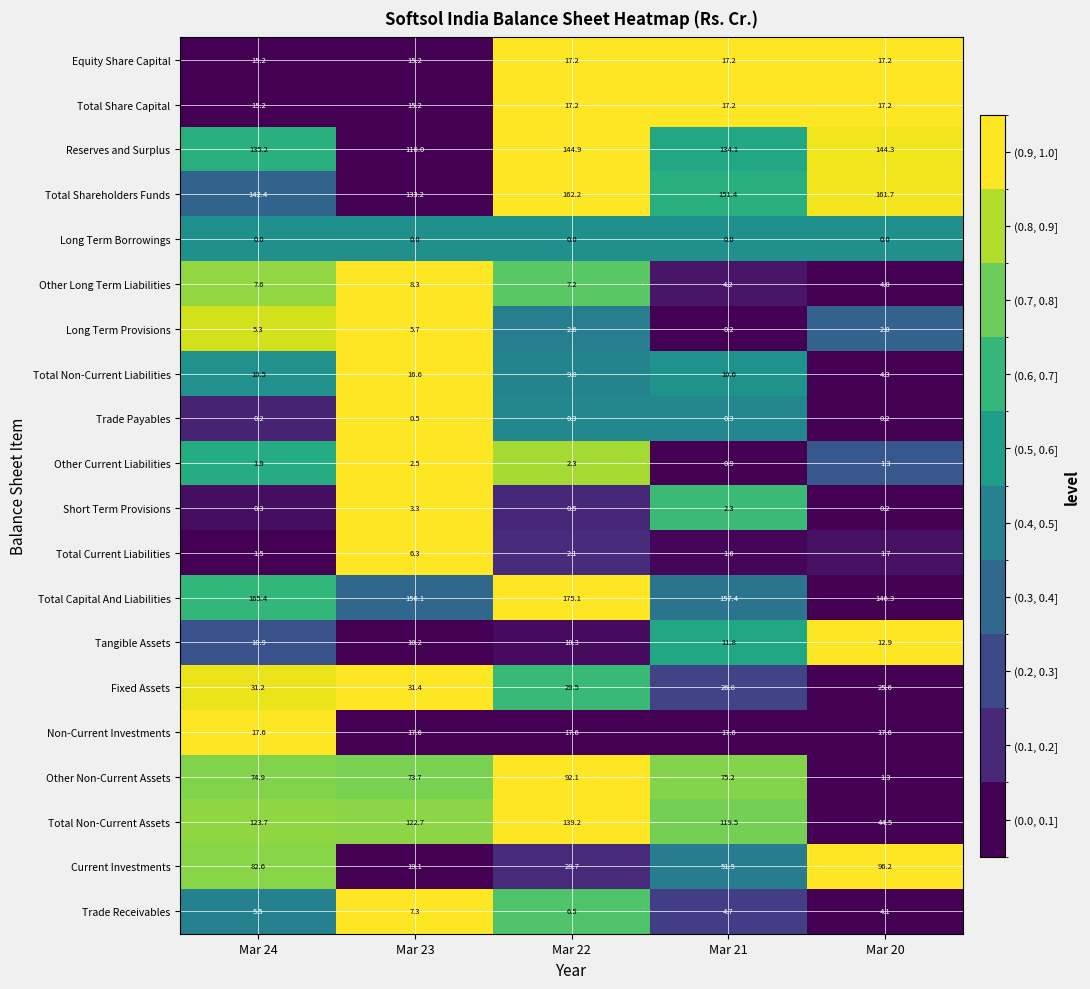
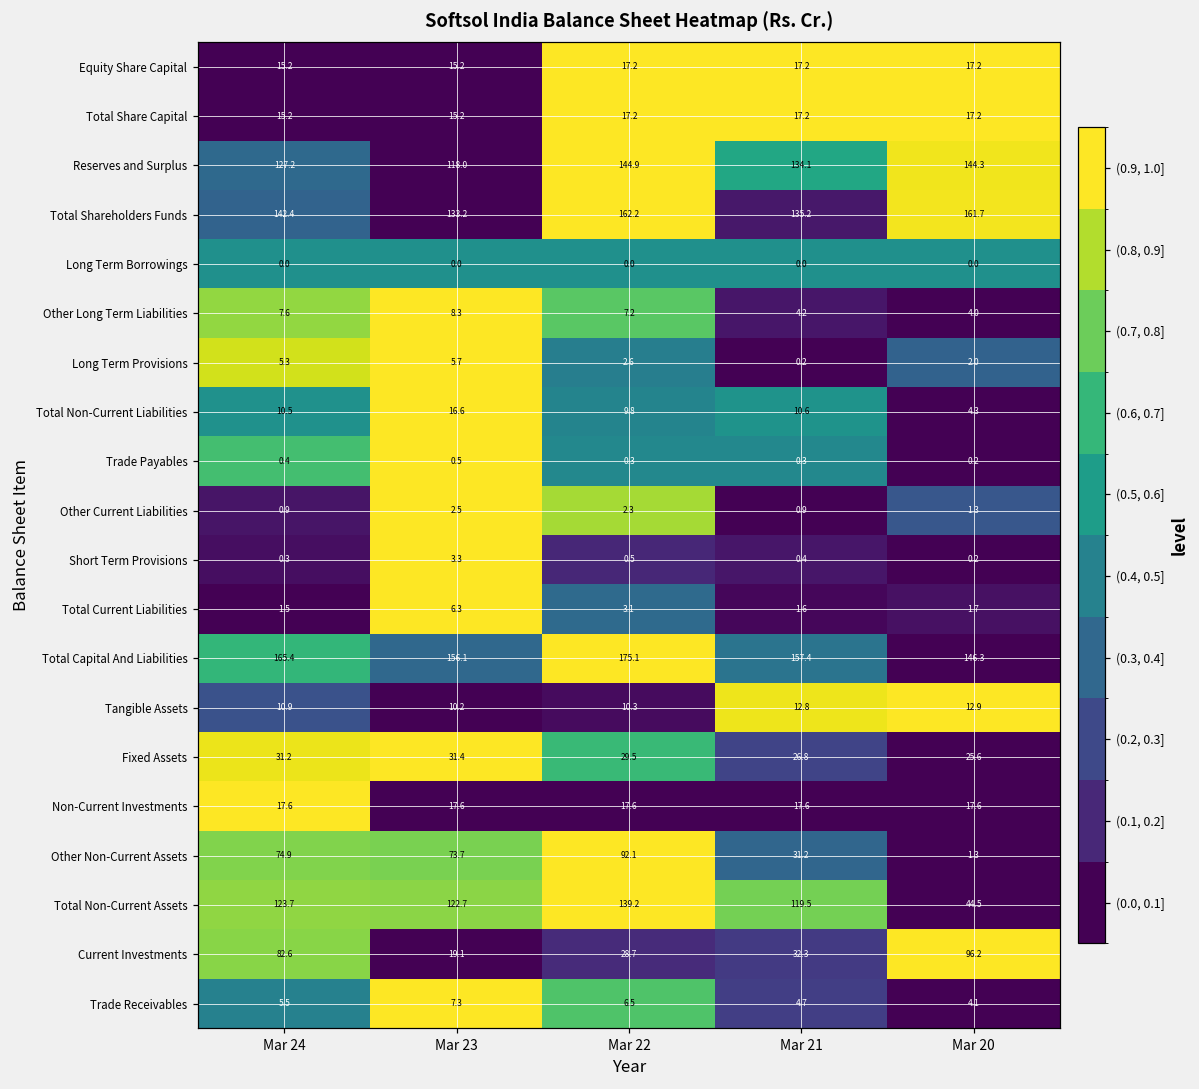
Reserves and Surplus, Mar 24: 135.2 -> 127.2
Total Shareholders Funds, Mar 21: 151.4 -> 135.2
Trade Payables, Mar 24: 0.2 -> 0.4
Other Current Liabilities, Mar 24: 1.9 -> 0.9
Short Term Provisions, Mar 21: 2.3 -> 0.4
Total Current Liabilities, Mar 22: 2.1 -> 3.1
Tangible Assets, Mar 21: 11.8 -> 12.8
Other Non-Current Assets, Mar 21: 75.2 -> 31.2
Current Investments, Mar 21: 51.5 -> 32.3
